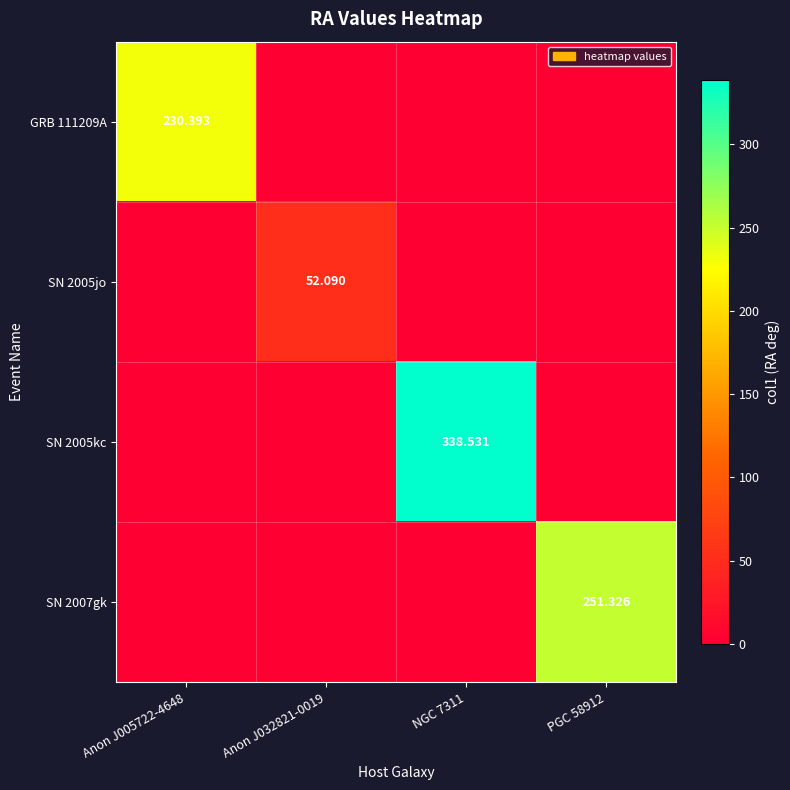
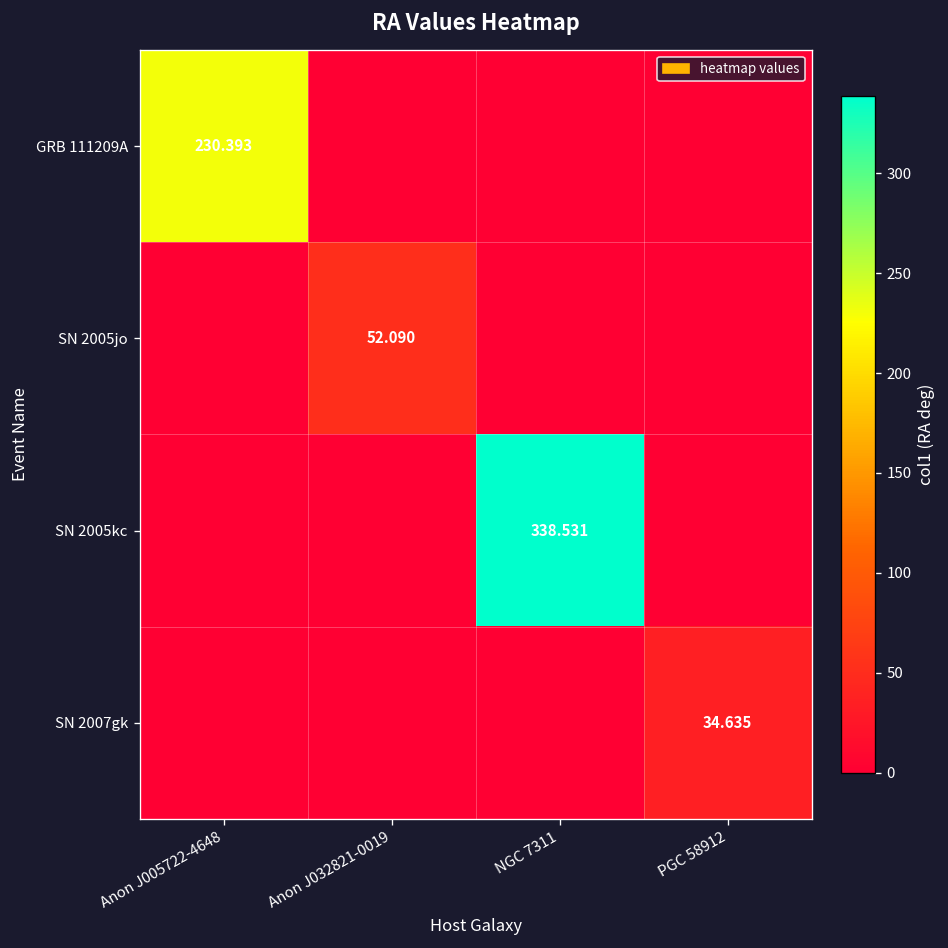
SN 2007gk, PGC 58912: 251.326 -> 34.635
